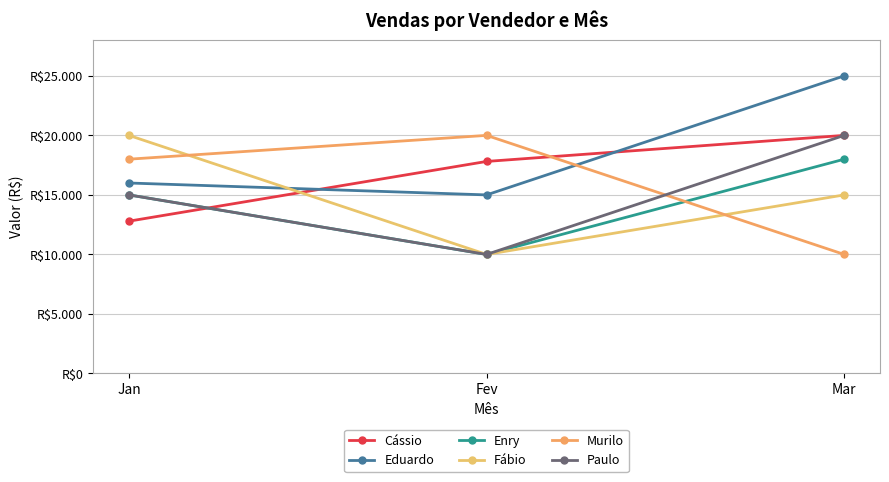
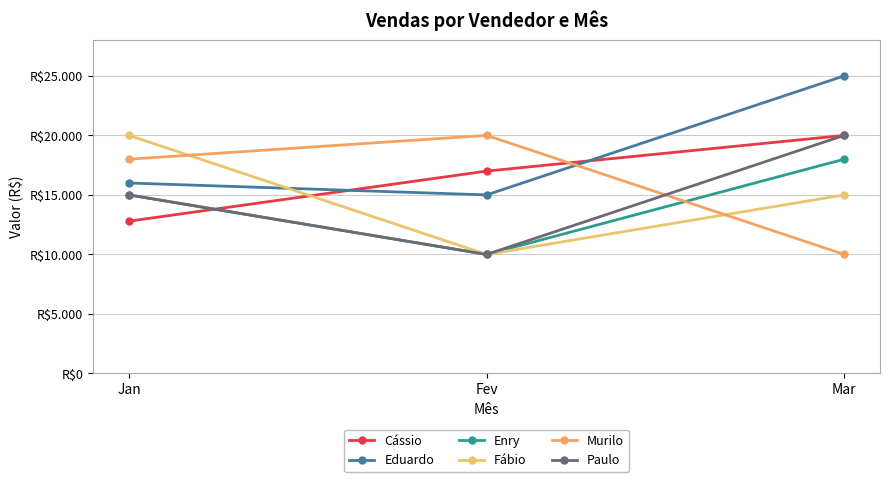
Cássio, Fev: R$17.8 -> R$17.0
